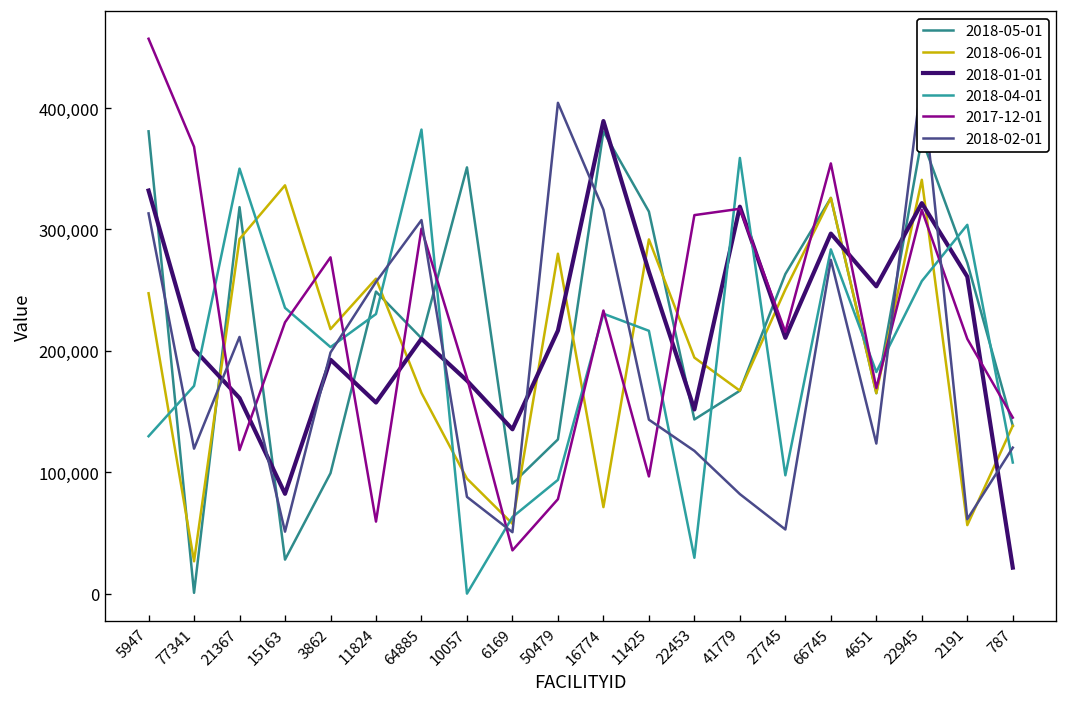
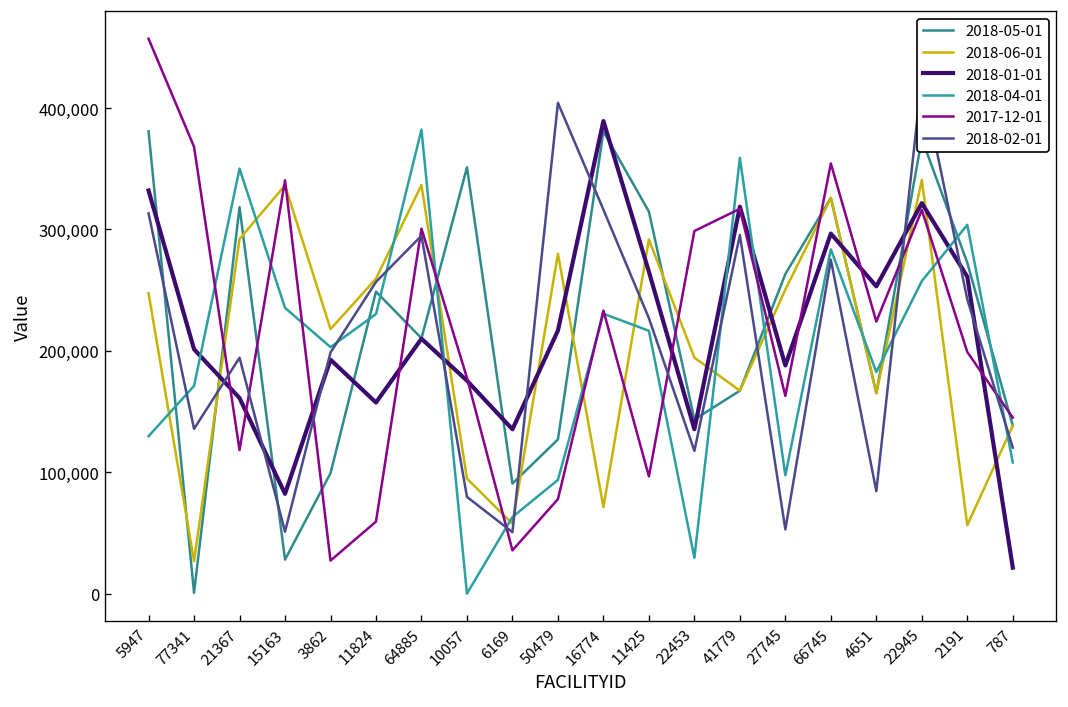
2018-02-01, 77341: 119,000 -> 136,000
2018-02-01, 21367: 211,000 -> 194,000
2017-12-01, 15163: 224,000 -> 341,000
2017-12-01, 3862: 277,000 -> 27,000
2018-06-01, 64885: 165,000 -> 337,000
2018-02-01, 64885: 308,000 -> 295,000
2018-02-01, 11425: 143,000 -> 227,000
2018-01-01, 22453: 152,000 -> 135,000
2017-12-01, 22453: 312,000 -> 299,000
2018-02-01, 41779: 82,000 -> 295,000
2018-01-01, 27745: 211,000 -> 188,000
2017-12-01, 27745: 216,000 -> 163,000
2017-12-01, 4651: 169,000 -> 224,000
2018-02-01, 4651: 124,000 -> 84,000
2017-12-01, 2191: 210,000 -> 199,000
2018-02-01, 2191: 61,000 -> 242,000
